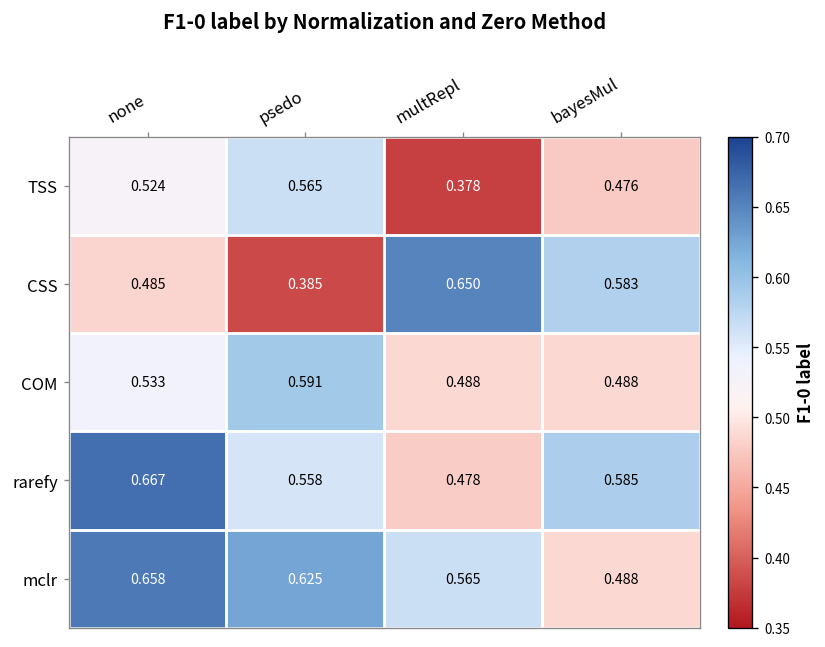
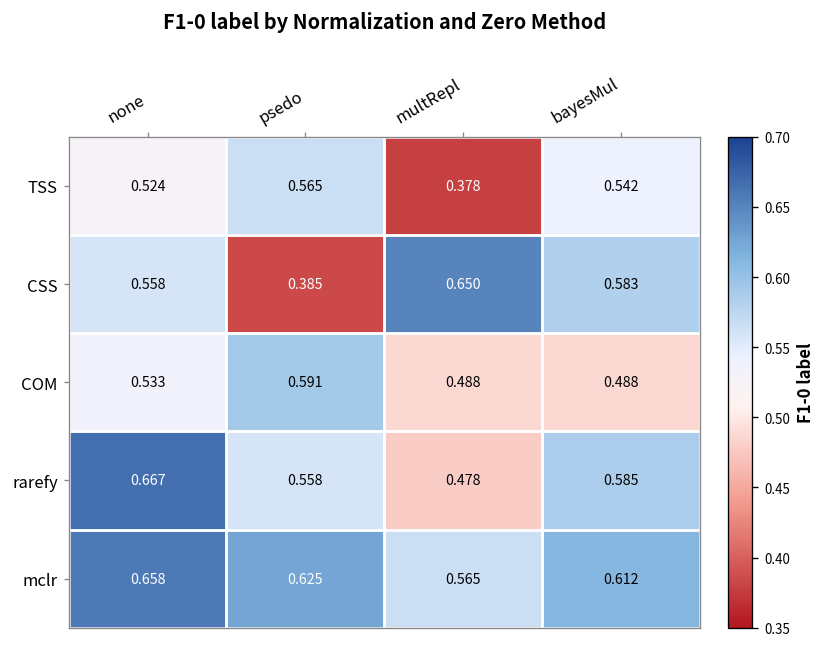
TSS, bayesMul: 0.476 -> 0.542
CSS, none: 0.485 -> 0.558
mclr, bayesMul: 0.488 -> 0.612
